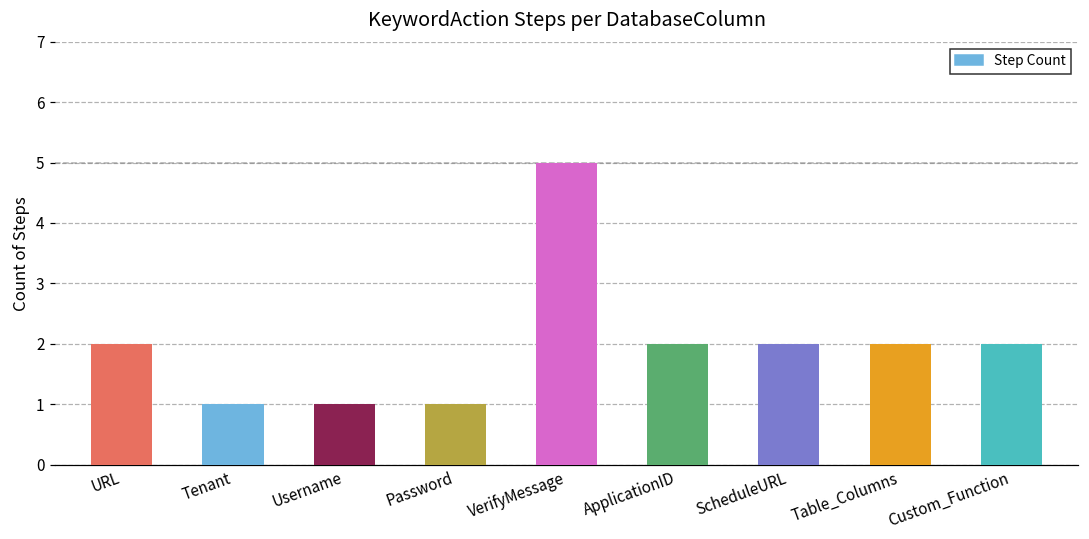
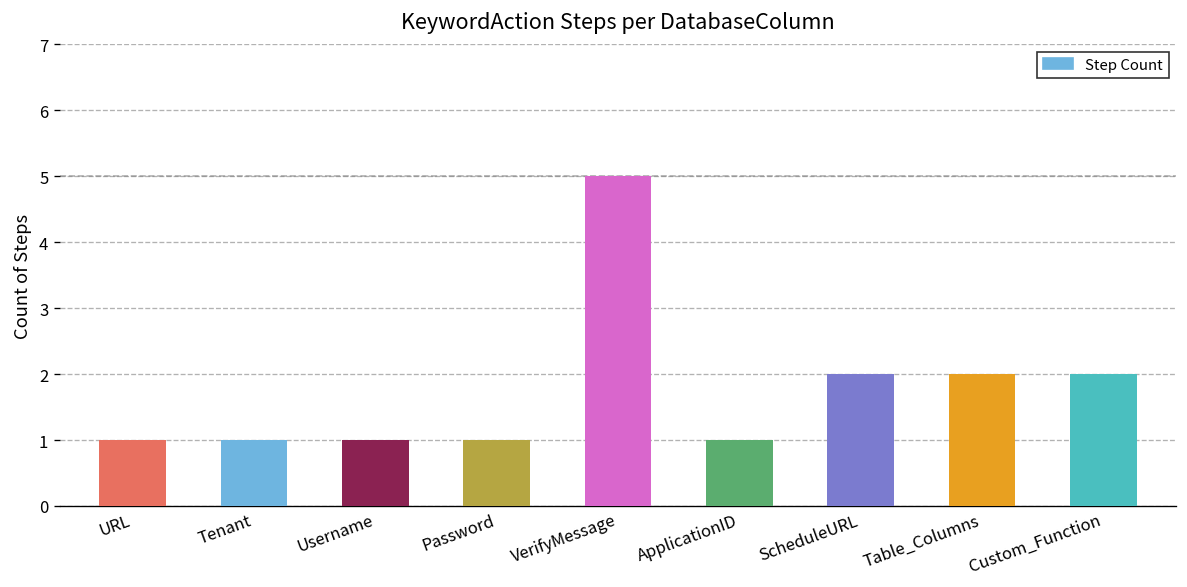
URL: 2 -> 1
ApplicationID: 2 -> 1
